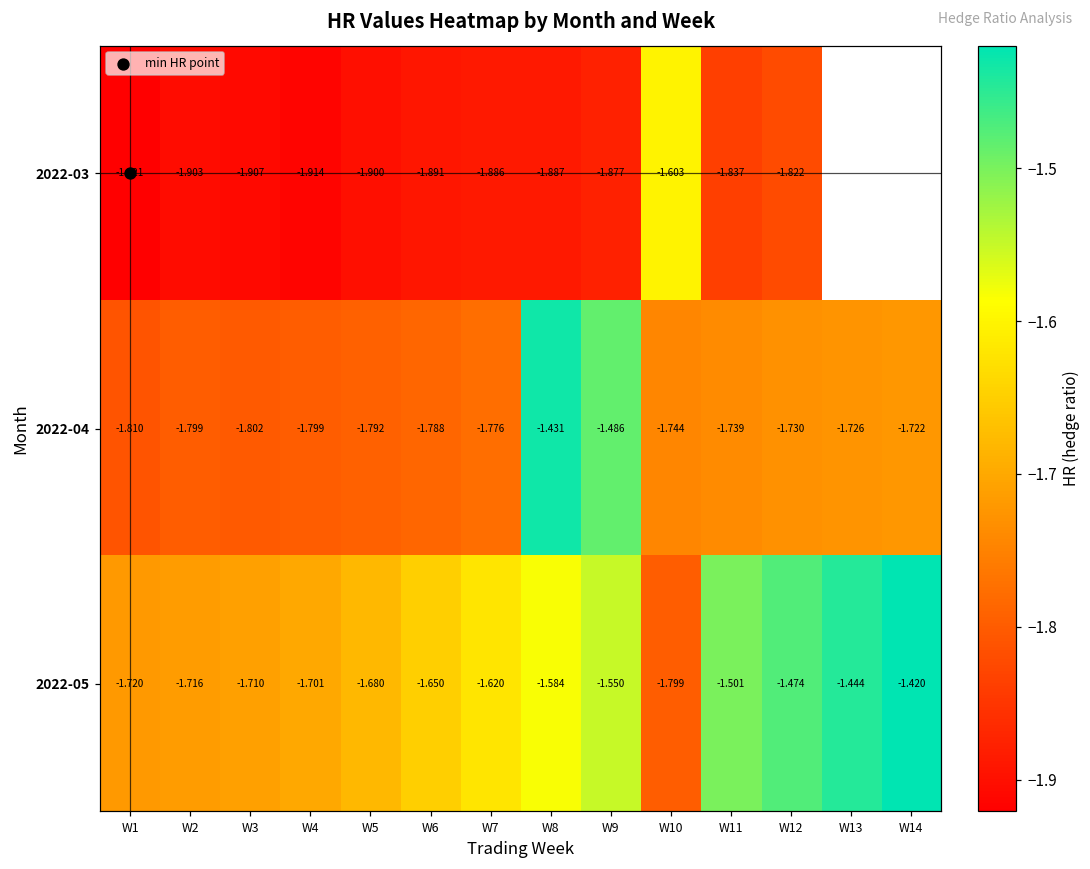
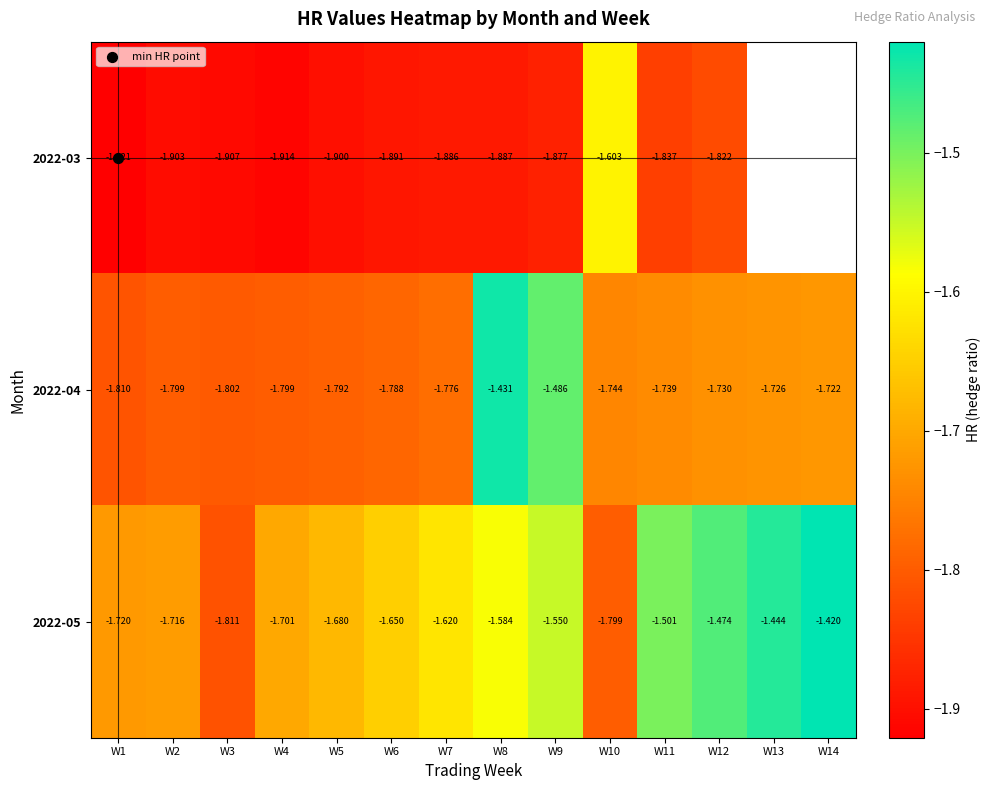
2022-05, W3: -1.710 -> -1.811
